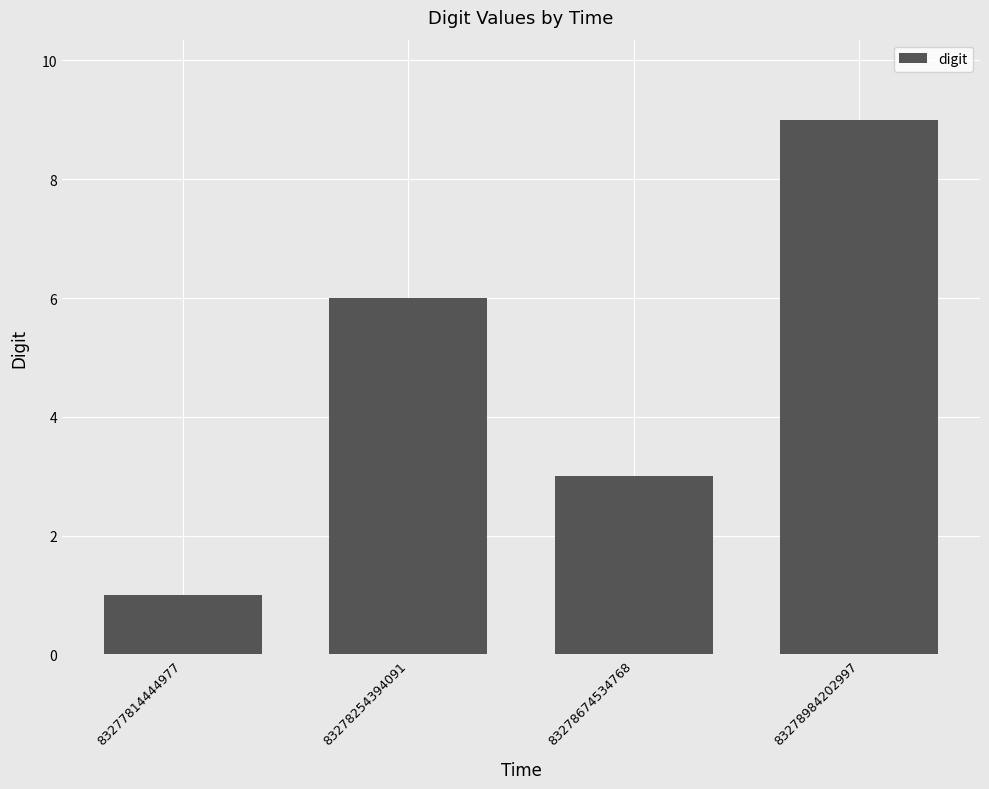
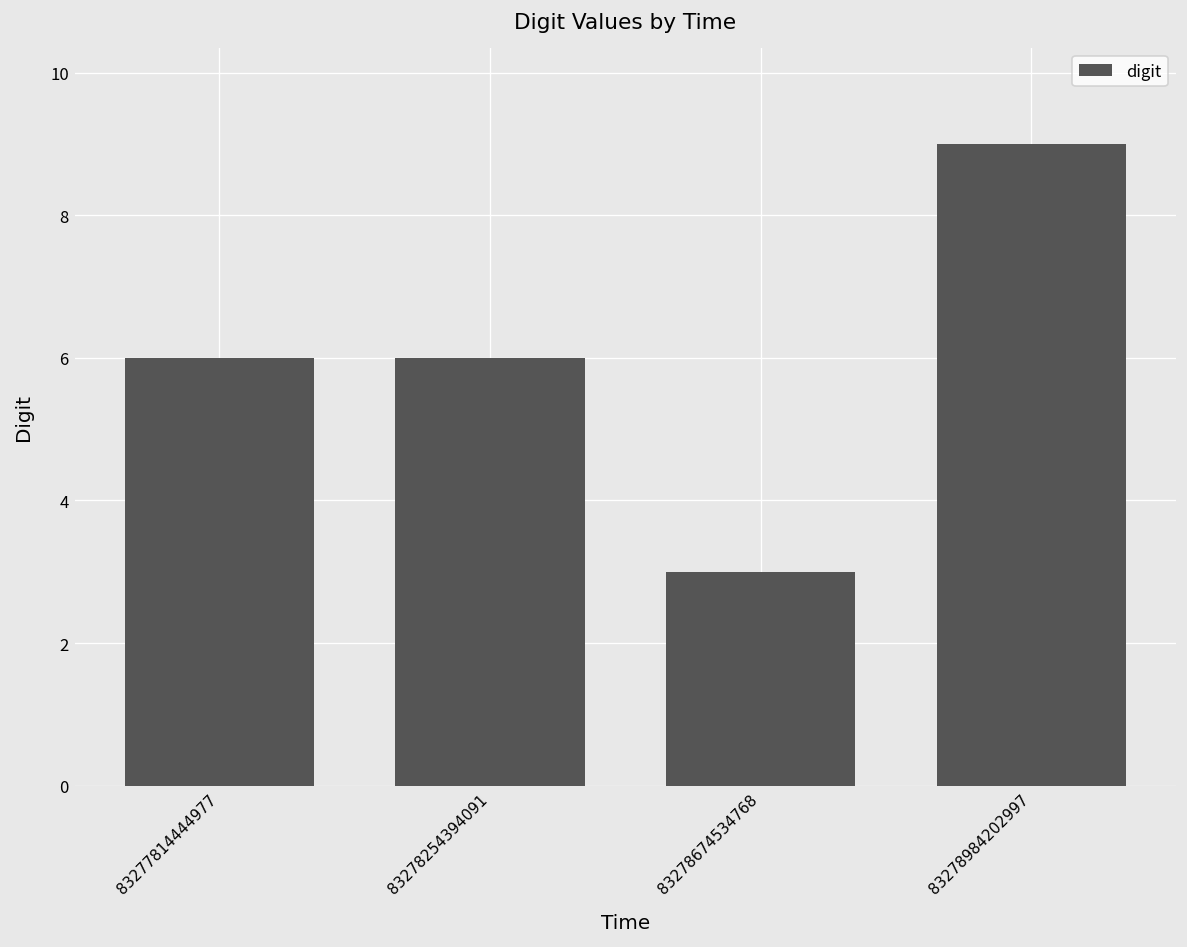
83277814444977: 1 -> 6
